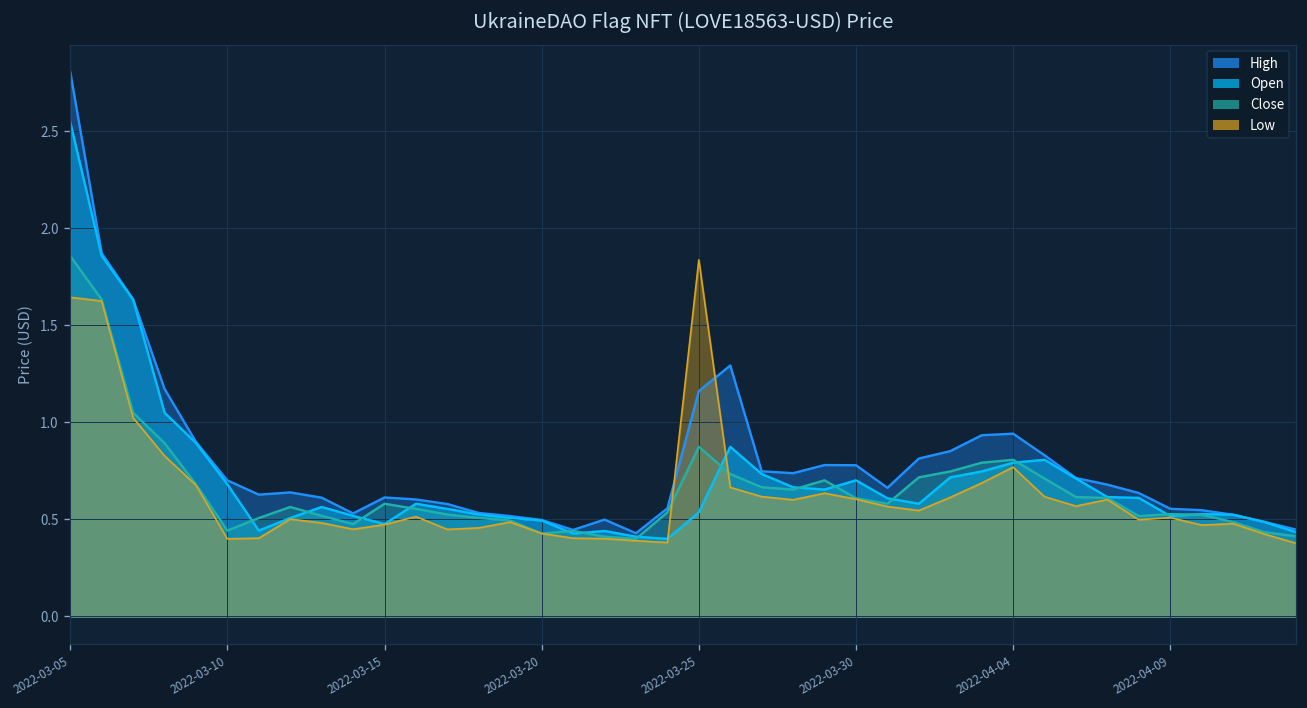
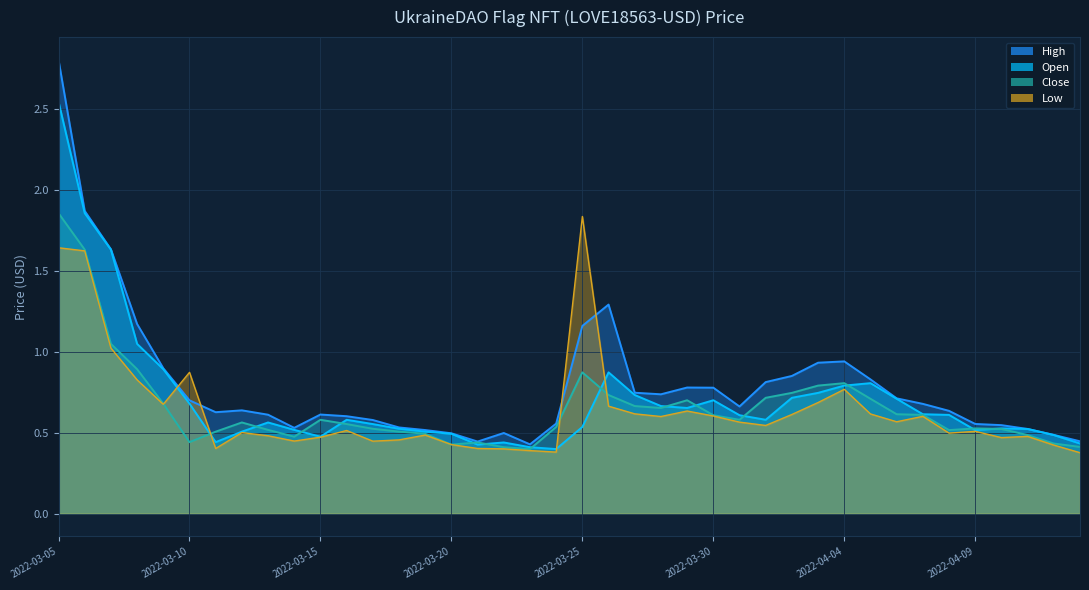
Low, 2022-03-10: 0.40 -> 0.87
